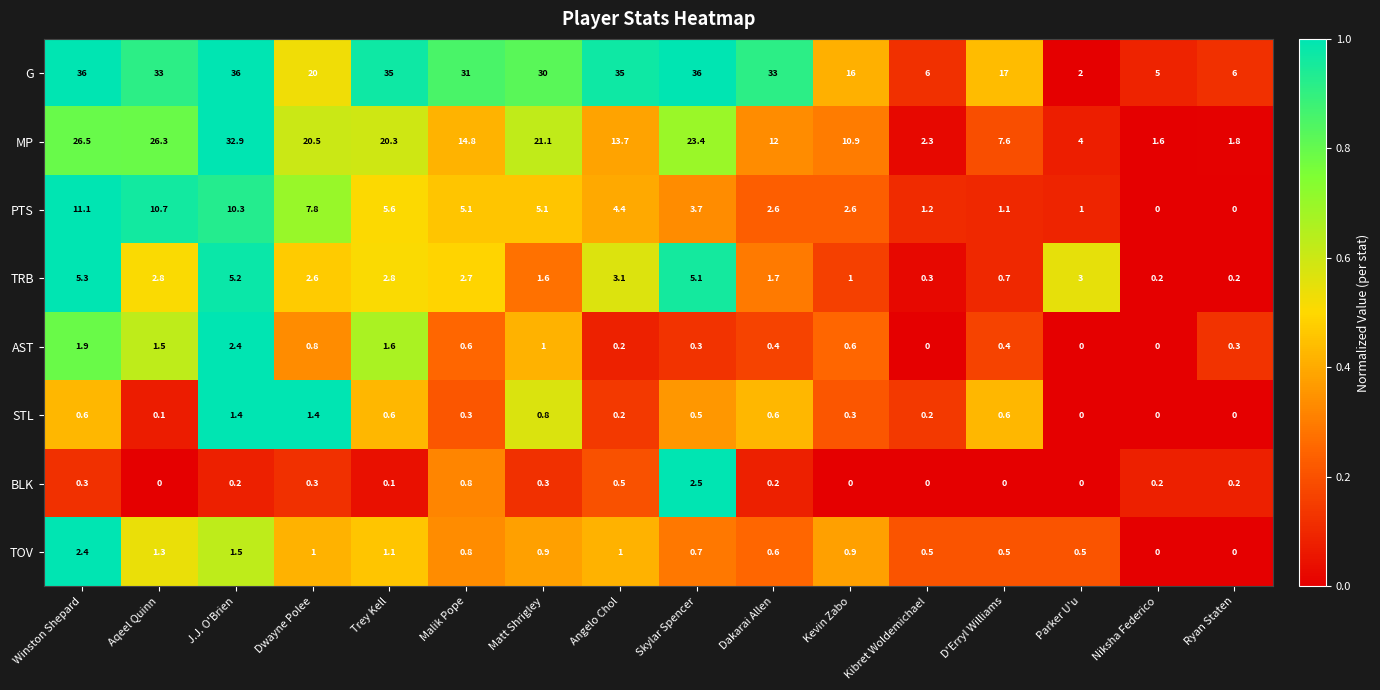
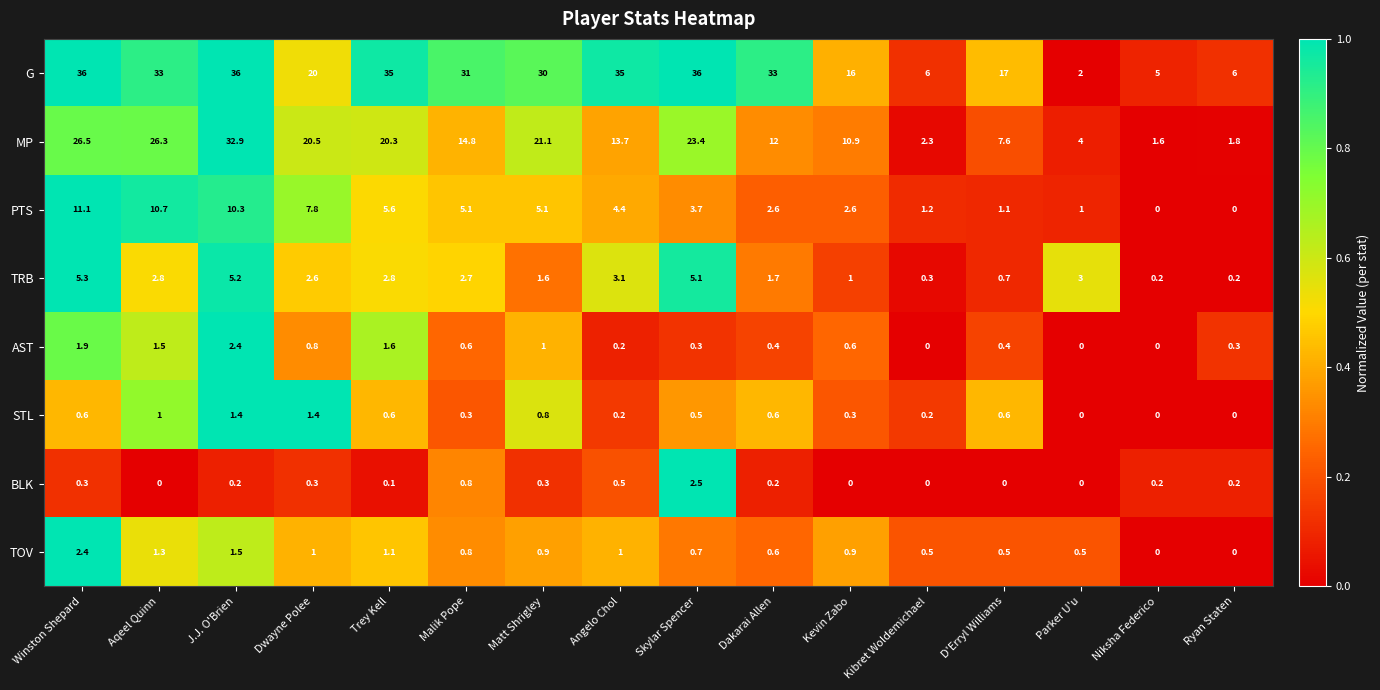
STL, Aqeel Quinn: 0.1 -> 1
